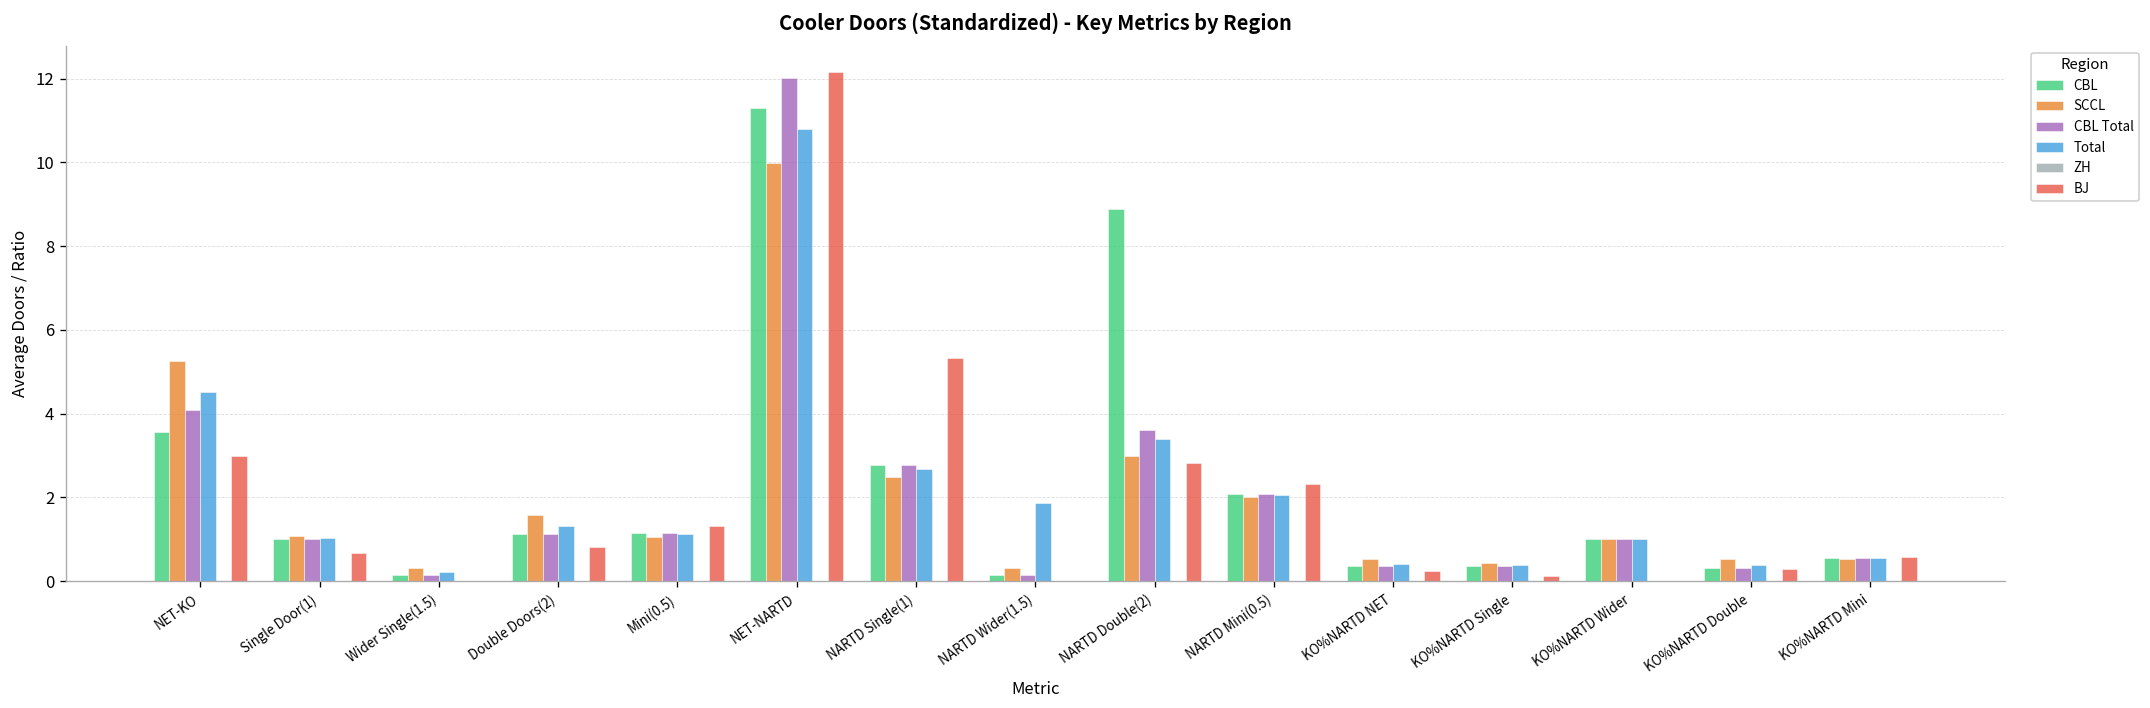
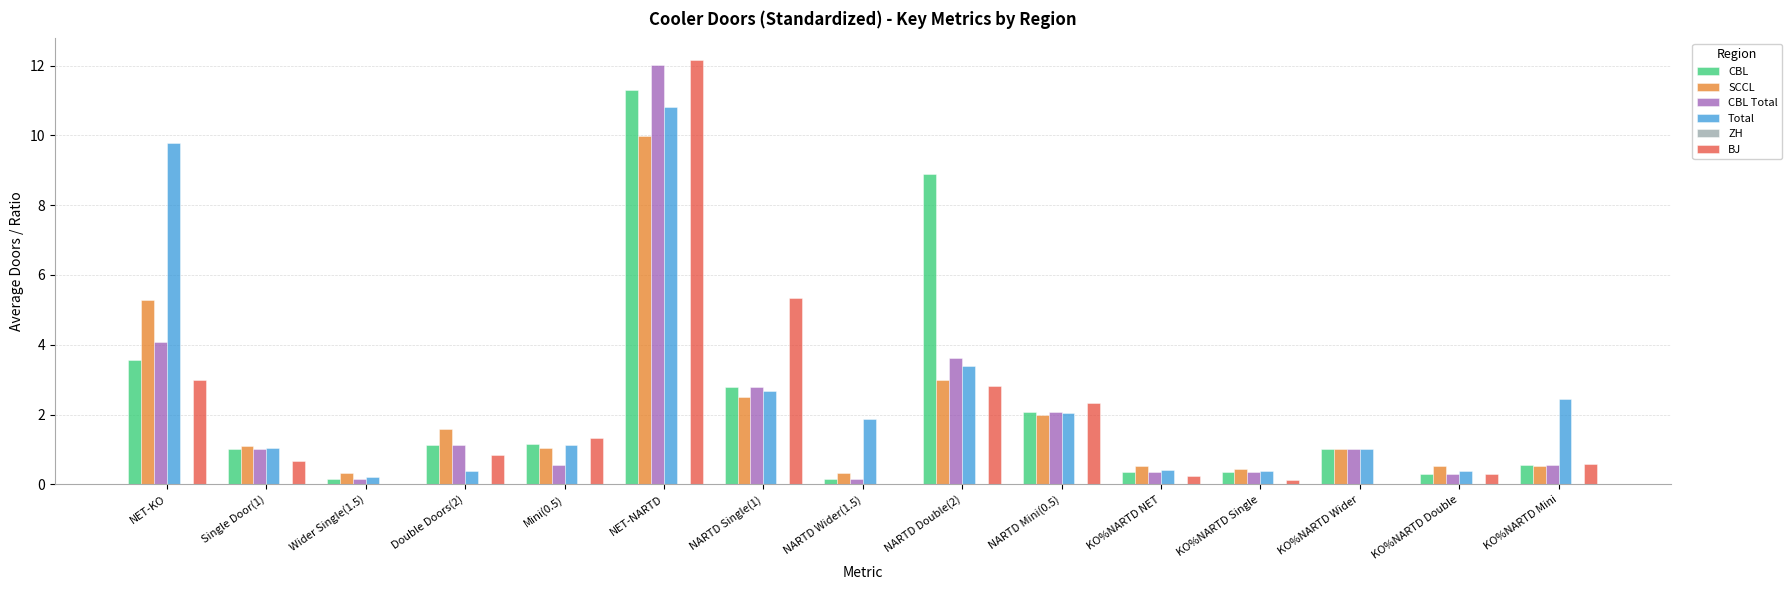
Total, NET-KO: 4.5 -> 9.8
Total, Double Doors(2): 1.3 -> 0.4
CBL Total, Mini(0.5): 1.2 -> 0.6
Total, KO%NARTD Mini: 0.6 -> 2.4
